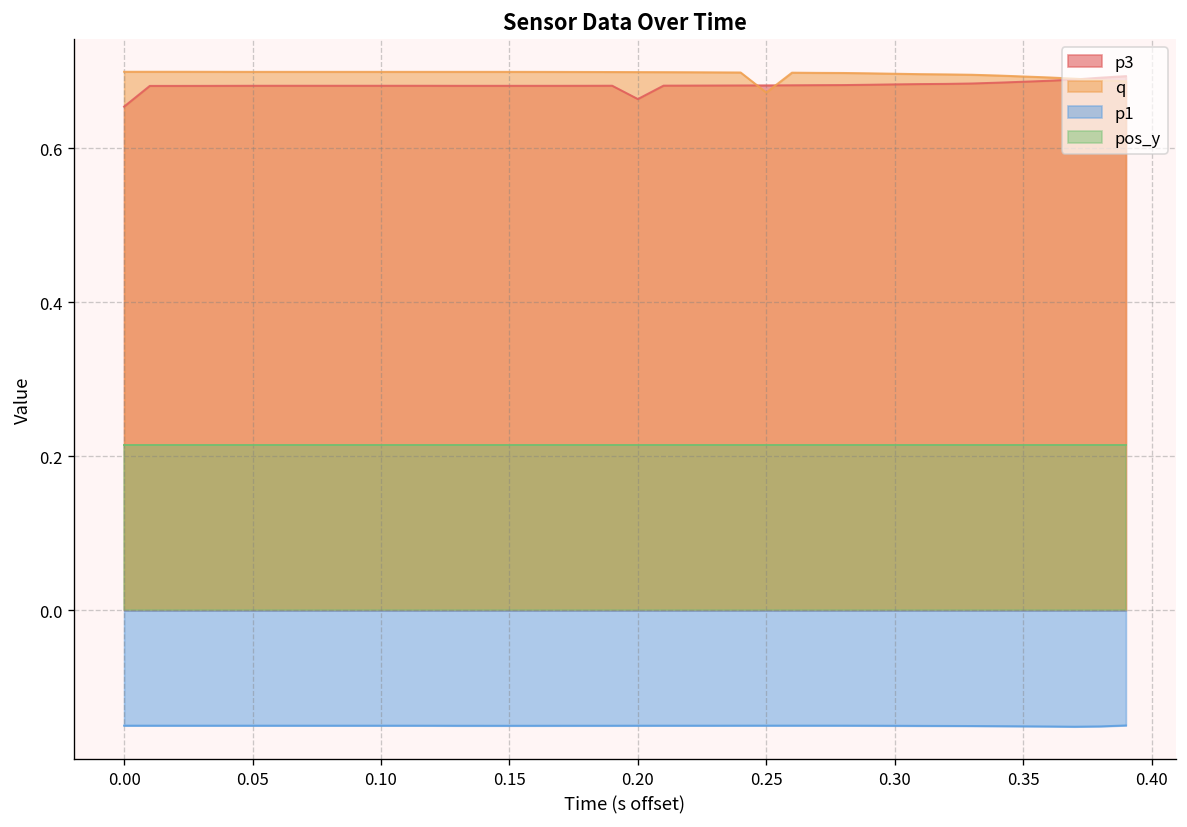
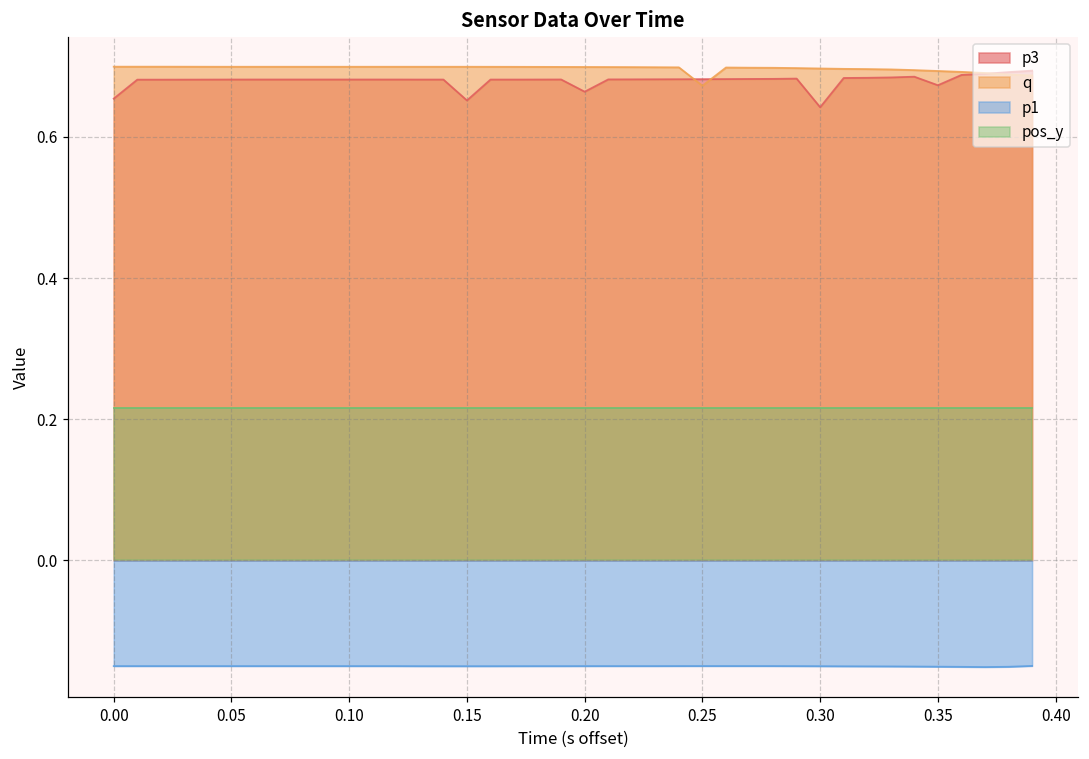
p3, 0.15: 0.68 -> 0.65
p3, 0.30: 0.68 -> 0.64
p3, 0.35: 0.69 -> 0.67
